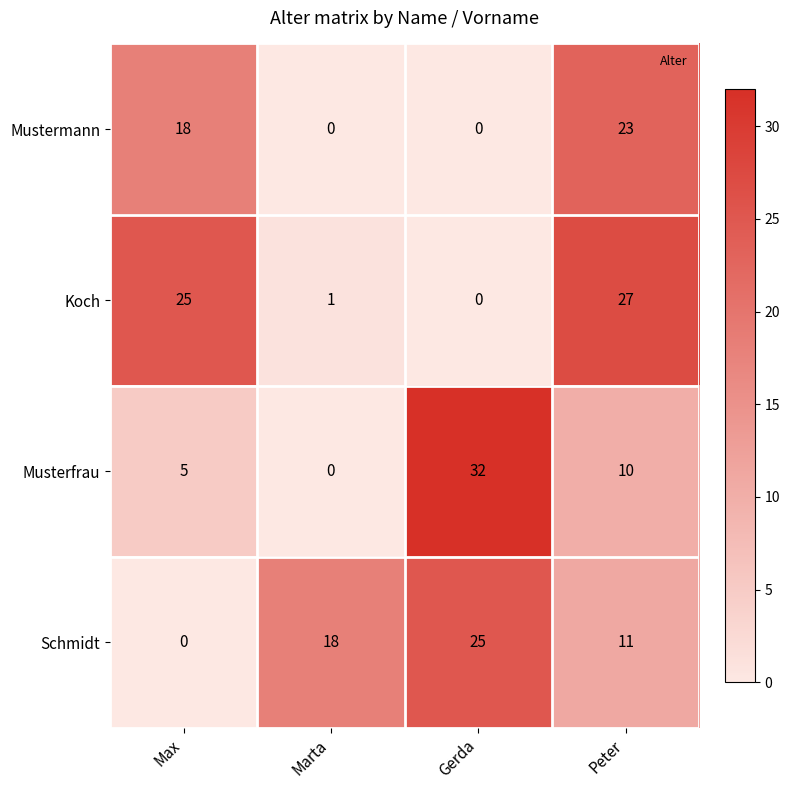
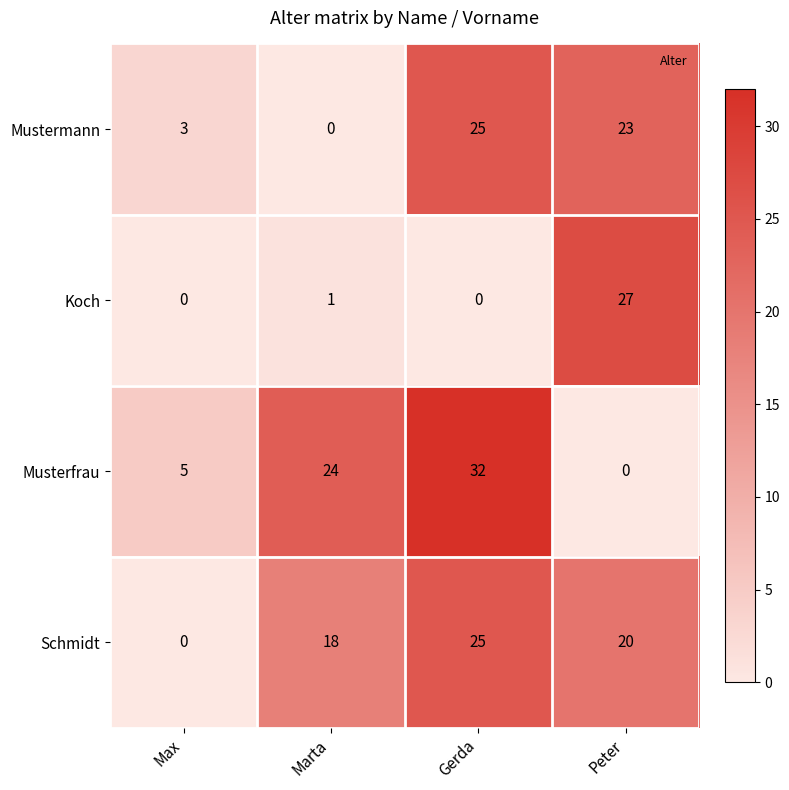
Mustermann, Max: 18 -> 3
Mustermann, Gerda: 0 -> 25
Koch, Max: 25 -> 0
Musterfrau, Marta: 0 -> 24
Musterfrau, Peter: 10 -> 0
Schmidt, Peter: 11 -> 20
